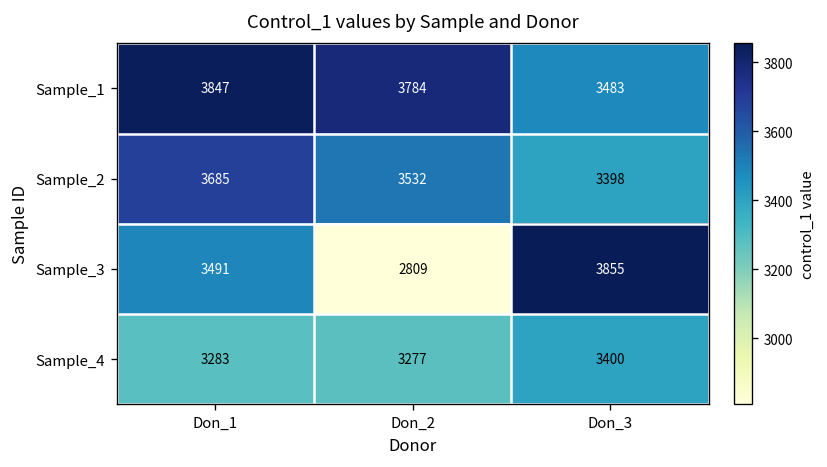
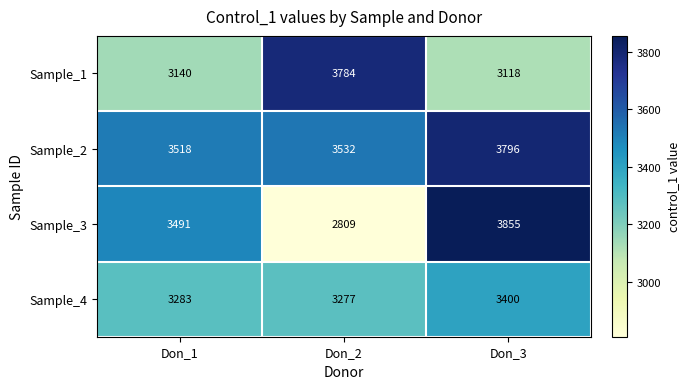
Sample_1, Don_1: 3847 -> 3140
Sample_1, Don_3: 3483 -> 3118
Sample_2, Don_1: 3685 -> 3518
Sample_2, Don_3: 3398 -> 3796
